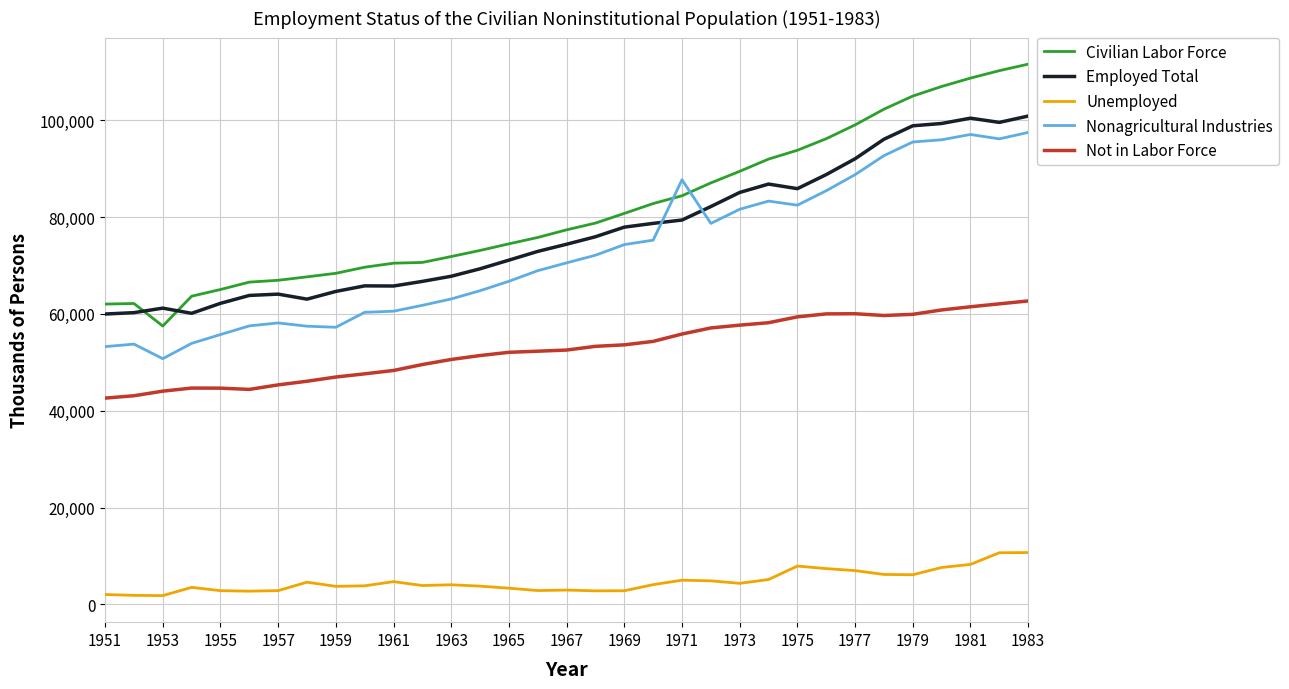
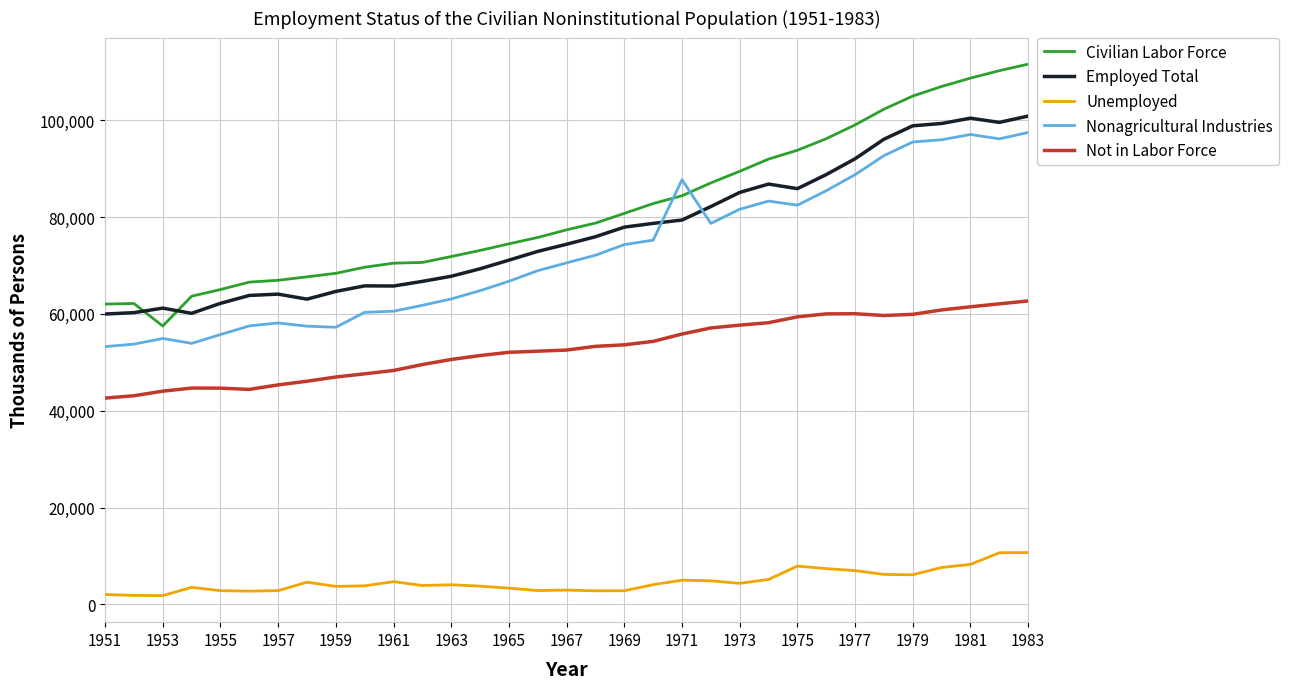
Nonagricultural Industries, 1953: 51,000 -> 55,000
